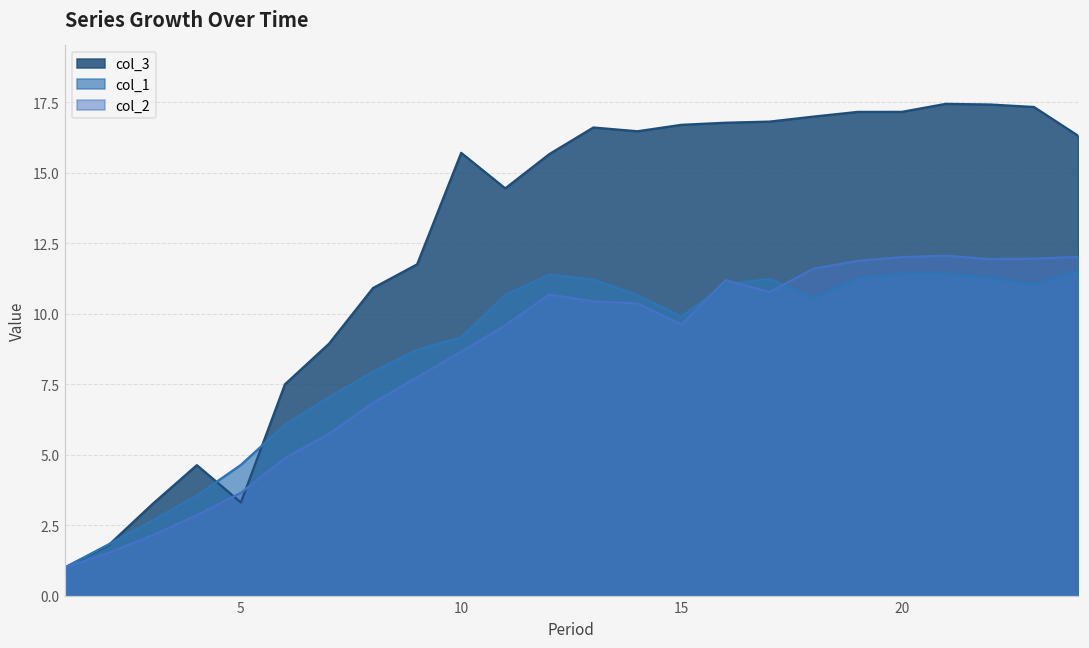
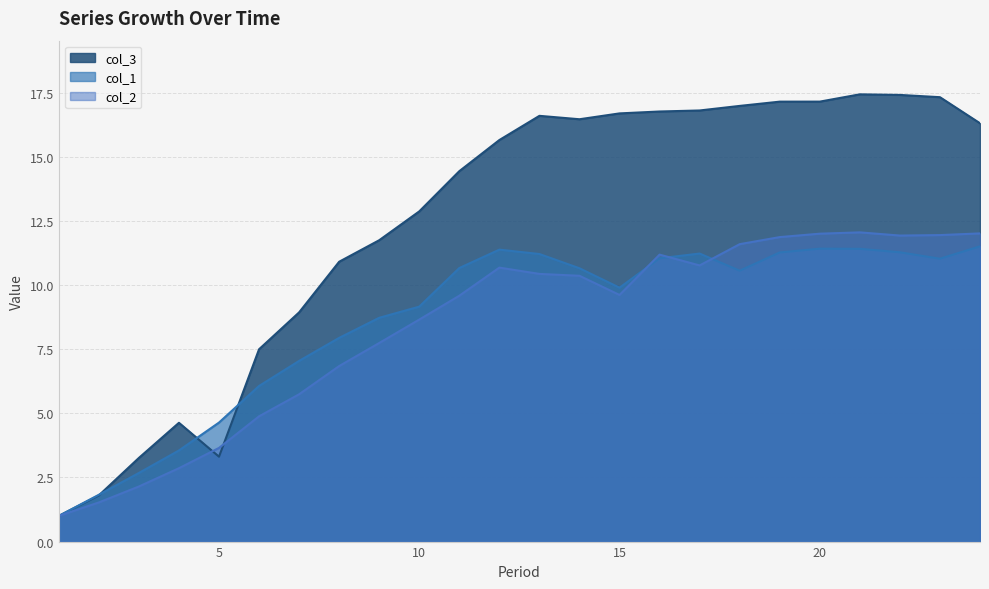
col_3, 10: 15.7 -> 12.9
